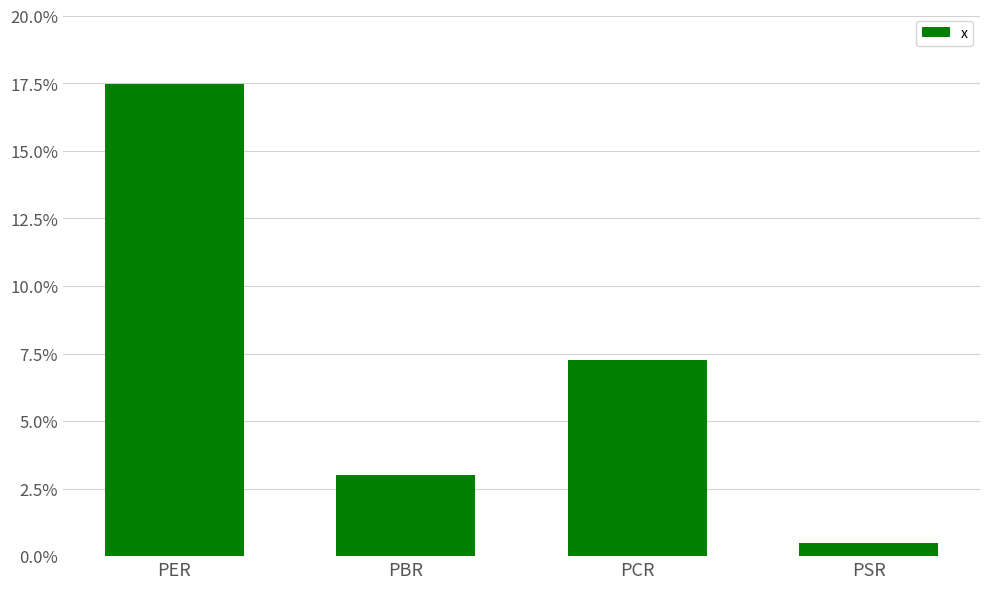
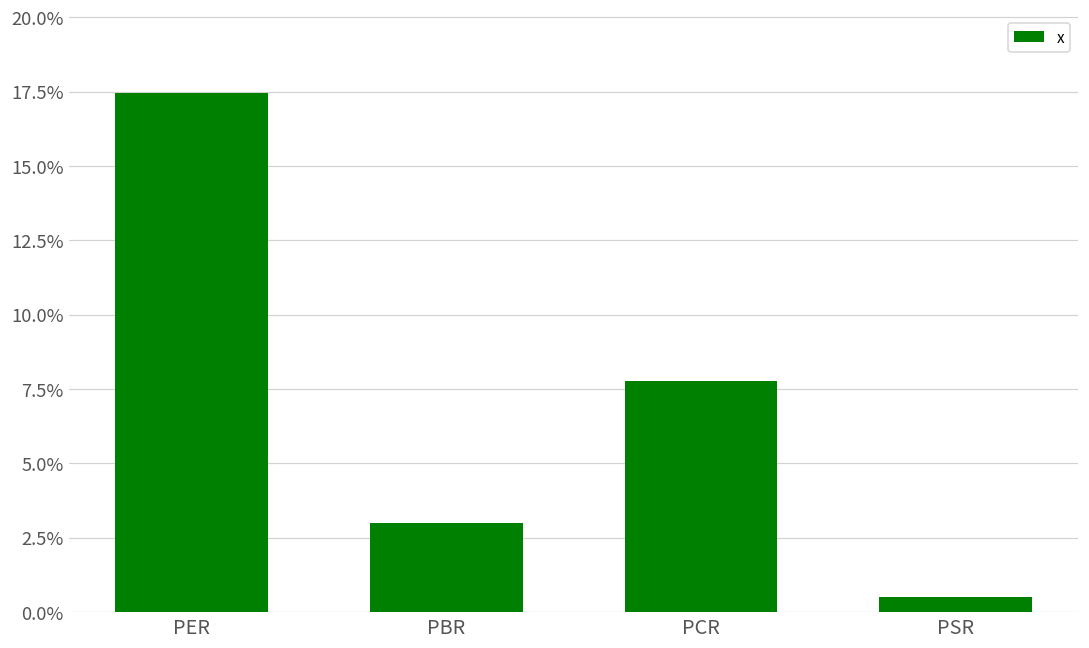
PCR: 7.3% -> 7.8%
